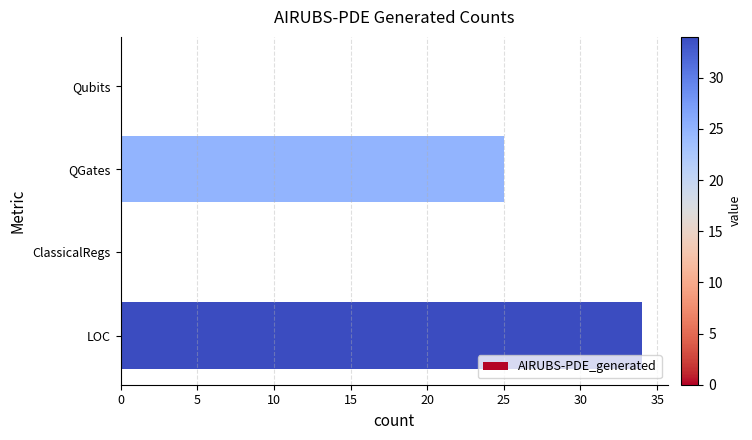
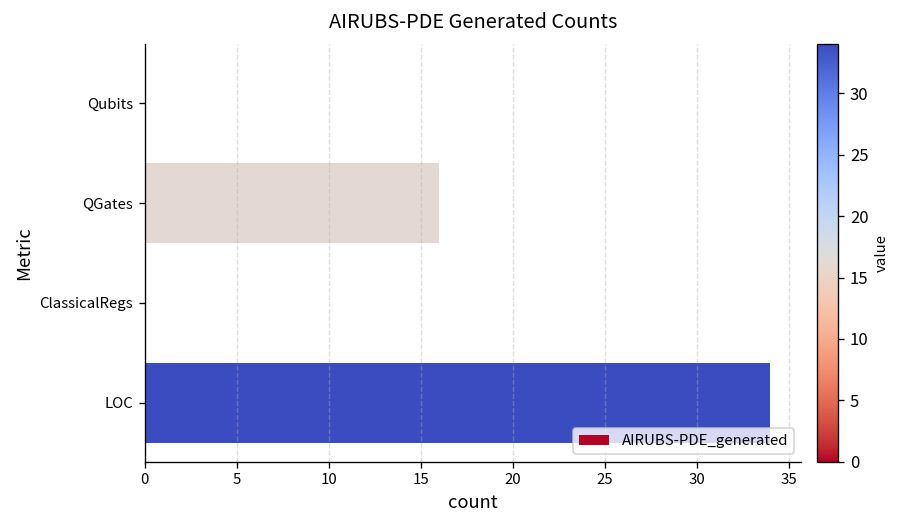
QGates: 25 -> 16
